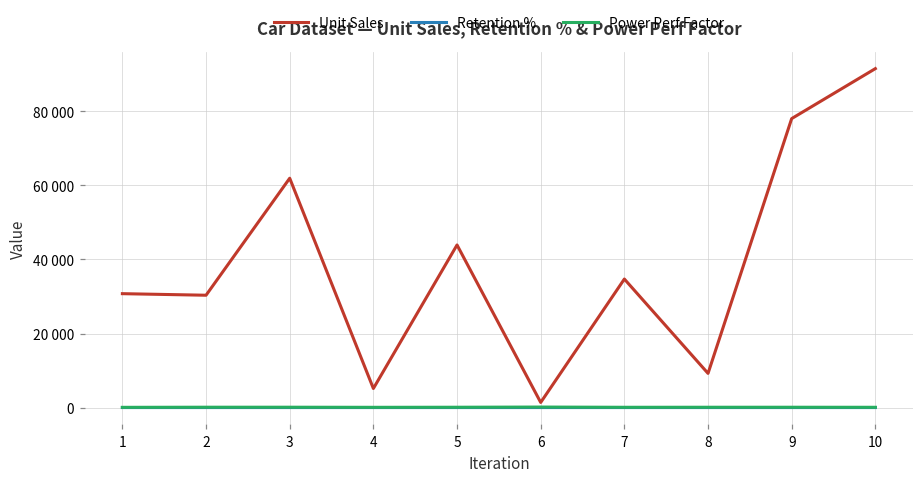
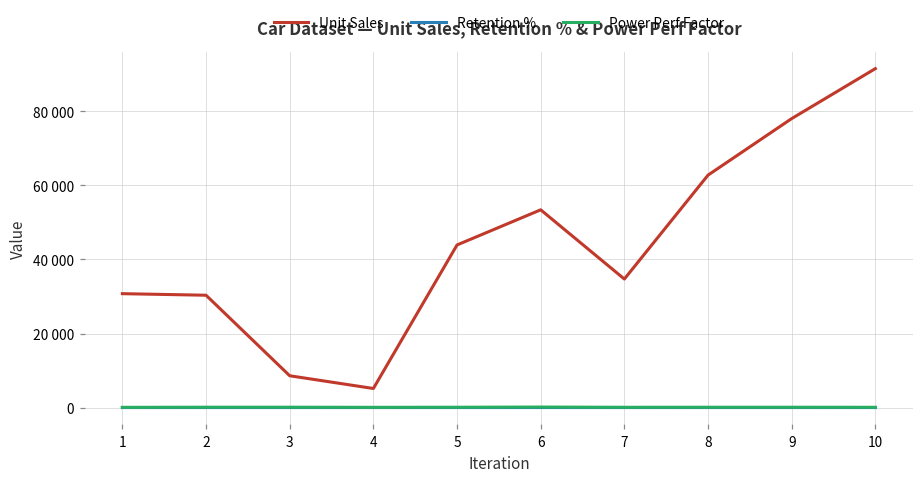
Unit Sales, 3: 62000 -> 9000
Unit Sales, 6: 1000 -> 53000
Unit Sales, 8: 9000 -> 63000
